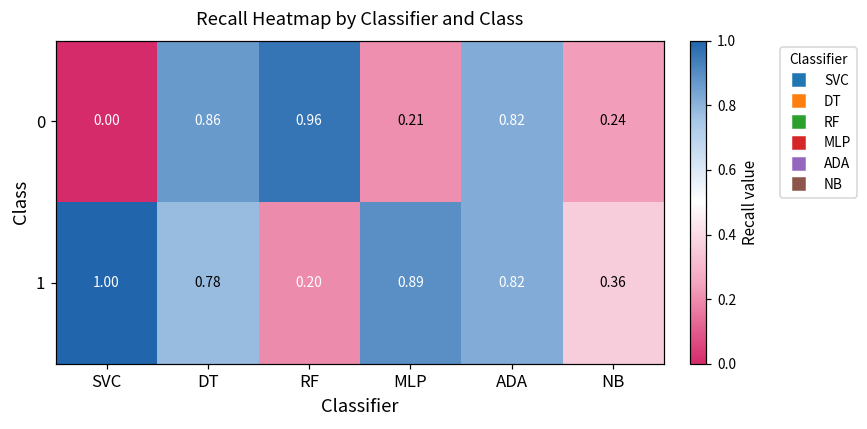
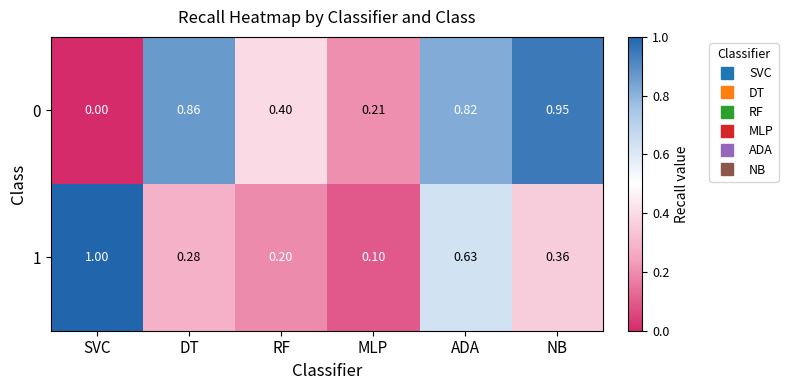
0, RF: 0.96 -> 0.40
0, NB: 0.24 -> 0.95
1, DT: 0.78 -> 0.28
1, MLP: 0.89 -> 0.10
1, ADA: 0.82 -> 0.63
